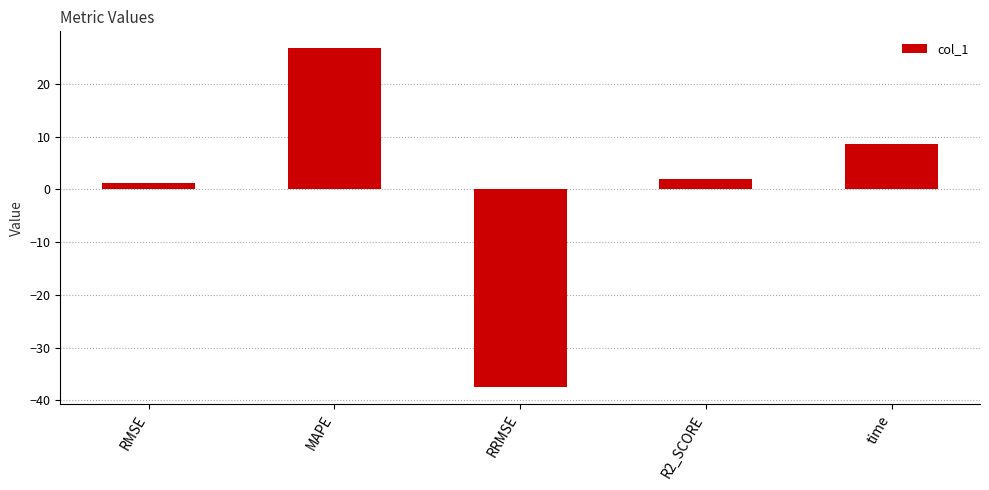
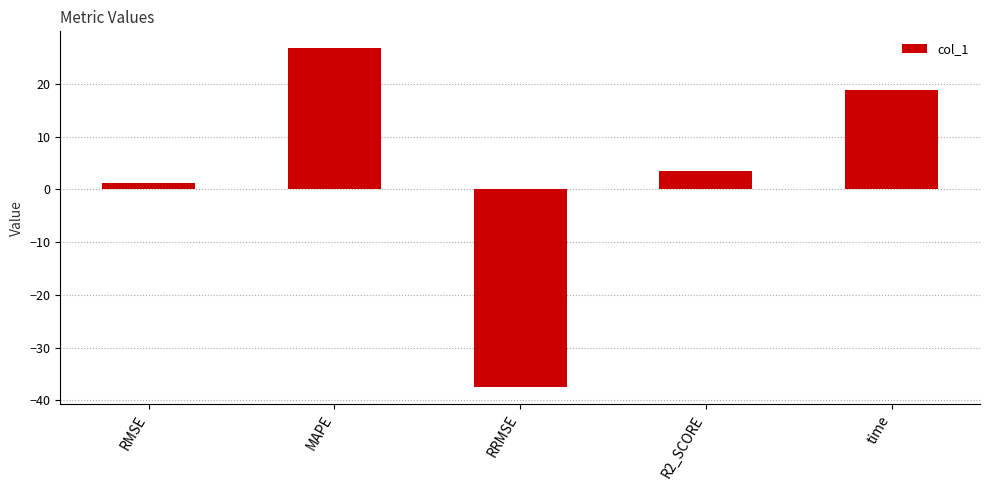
R2_SCORE: 2 -> 4
time: 9 -> 19
